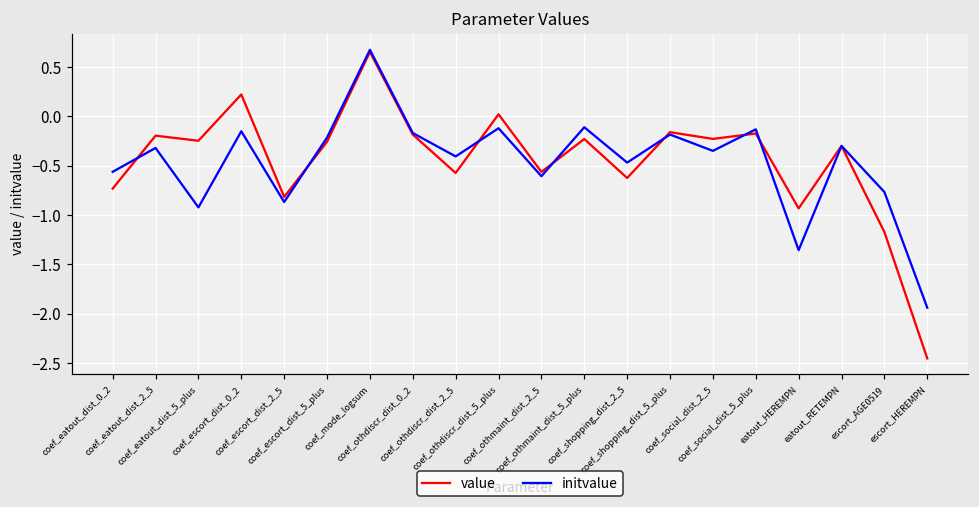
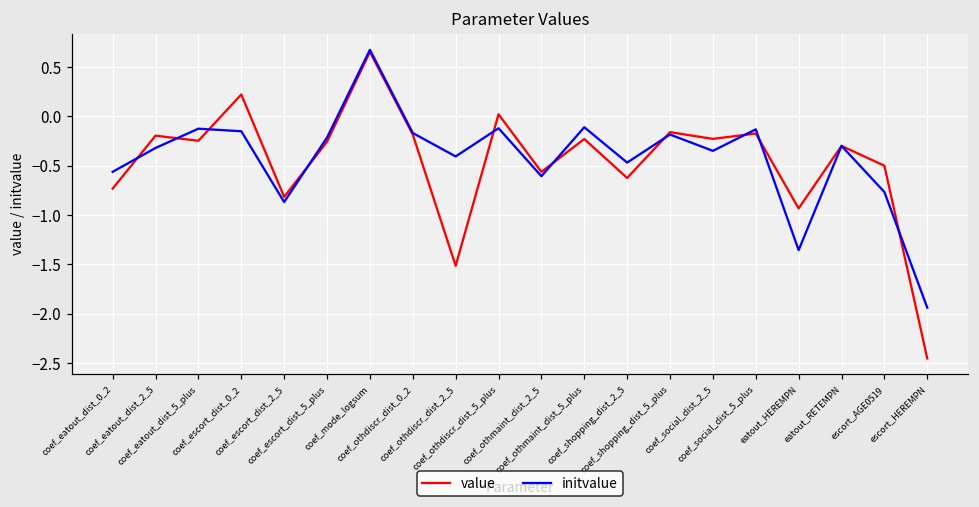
initvalue, coef_eatout_dist_5_plus: -0.9 -> -0.1
value, coef_othdiscr_dist_2_5: -0.6 -> -1.5
value, escort_AGE0519: -1.2 -> -0.5
